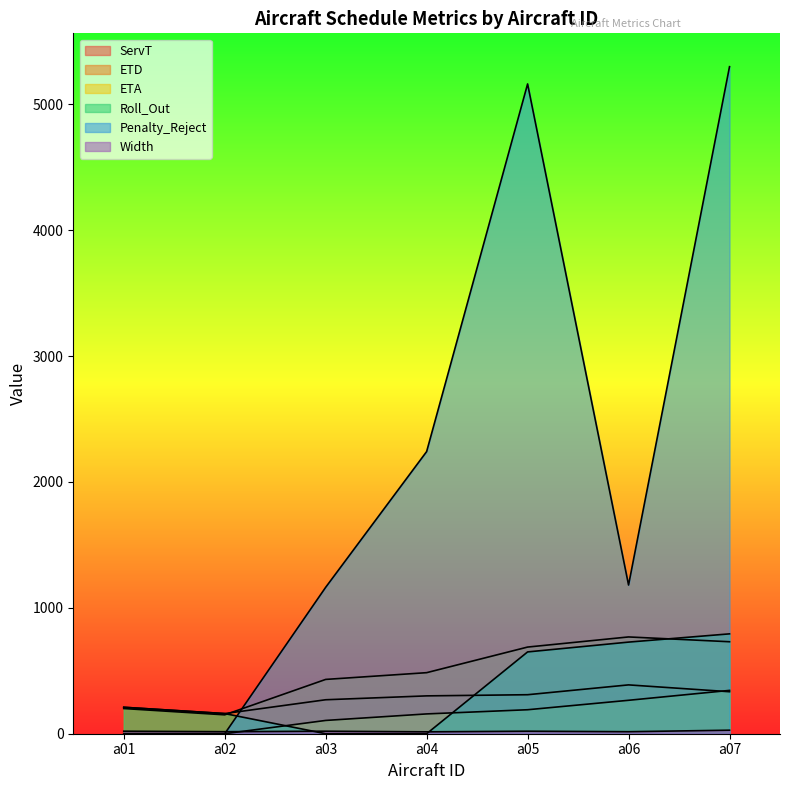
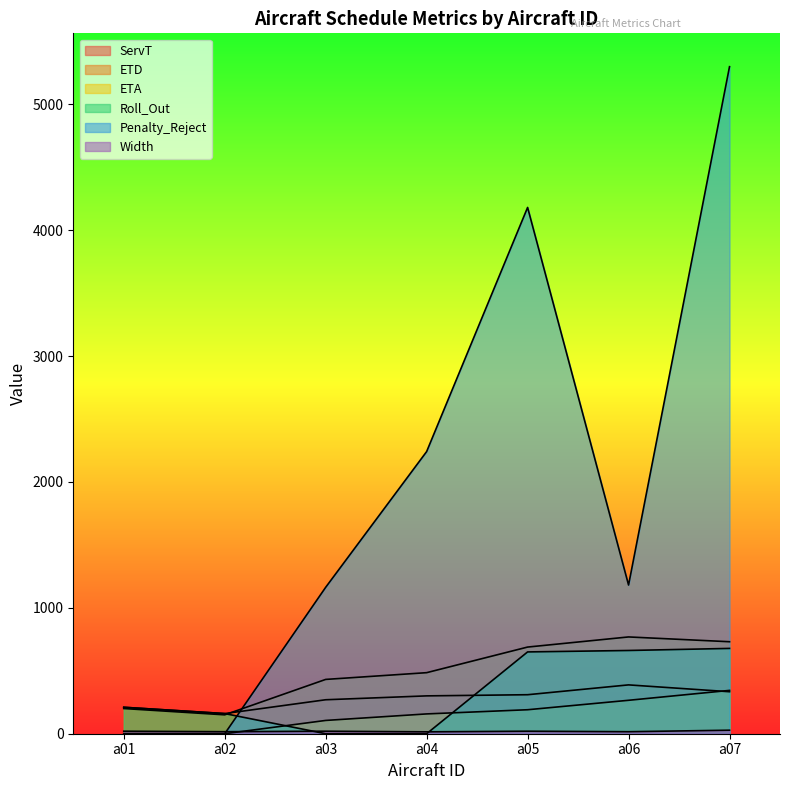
Penalty_Reject, a05: 5160 -> 4180
Roll_Out, a06: 730 -> 660
Roll_Out, a07: 790 -> 680
